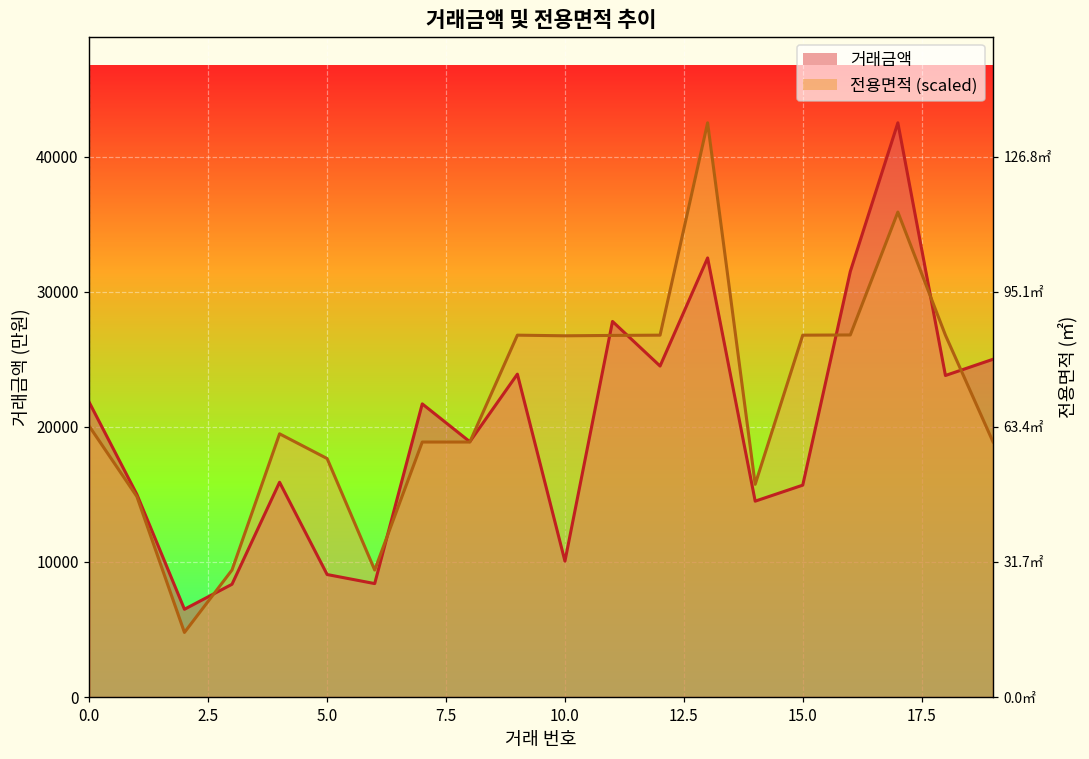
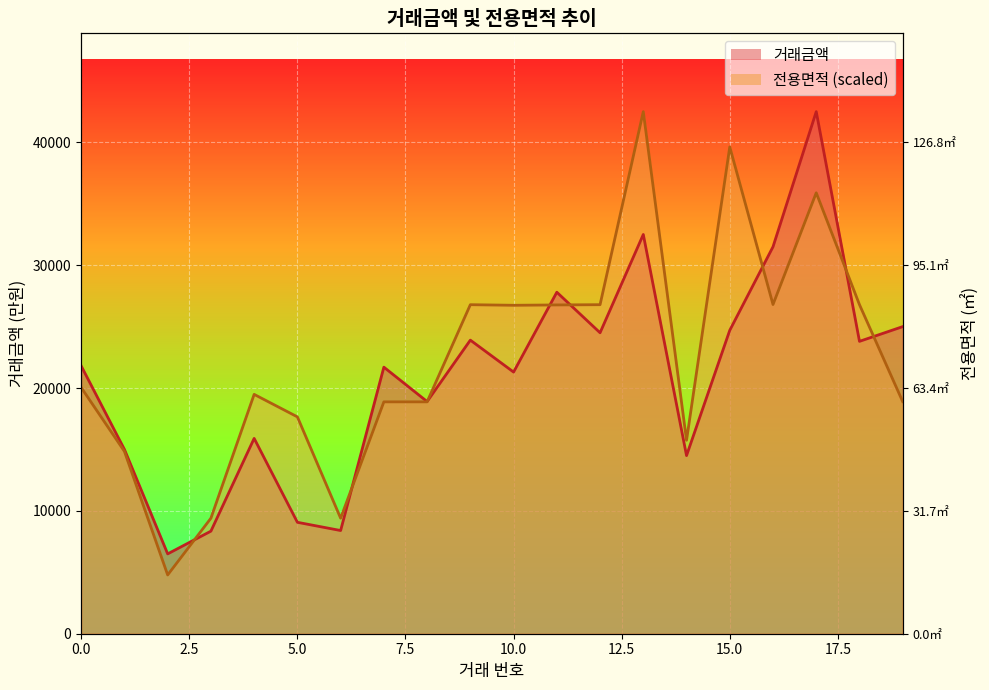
거래금액, 10.0: 10100 -> 21300
거래금액, 15.0: 15700 -> 24700
전용면적 (scaled), 15.0: 26800 -> 39600
